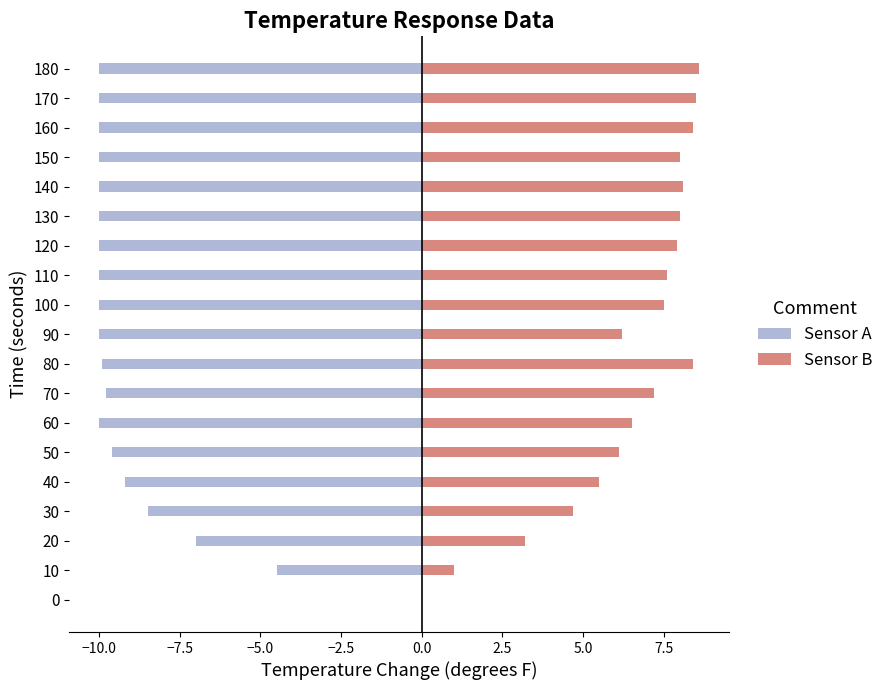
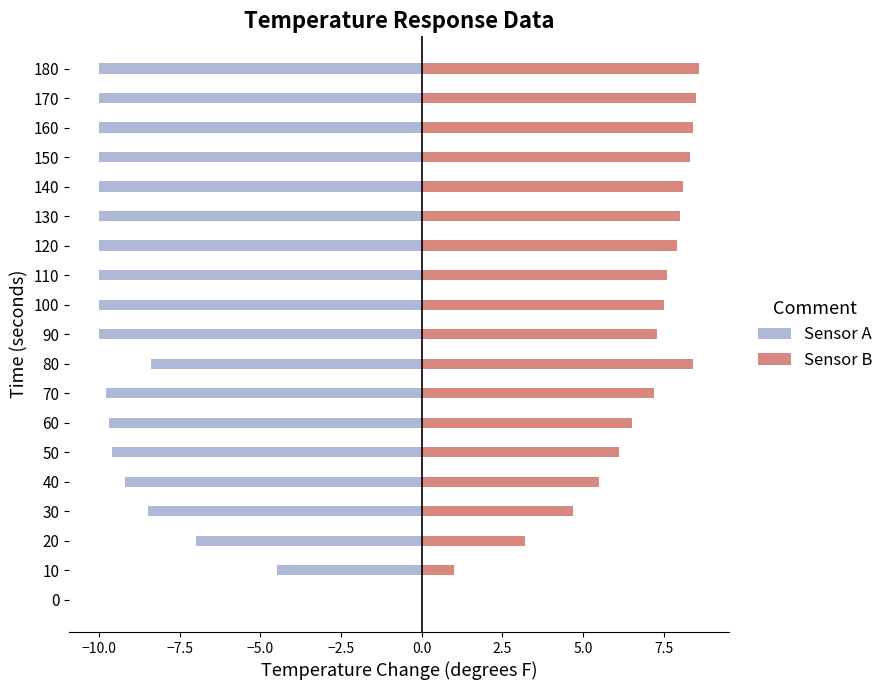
Sensor B, 150: 8.0 -> 8.3
Sensor B, 90: 6.2 -> 7.3
Sensor A, 80: -9.9 -> -8.4
Sensor A, 60: -10.0 -> -9.7
